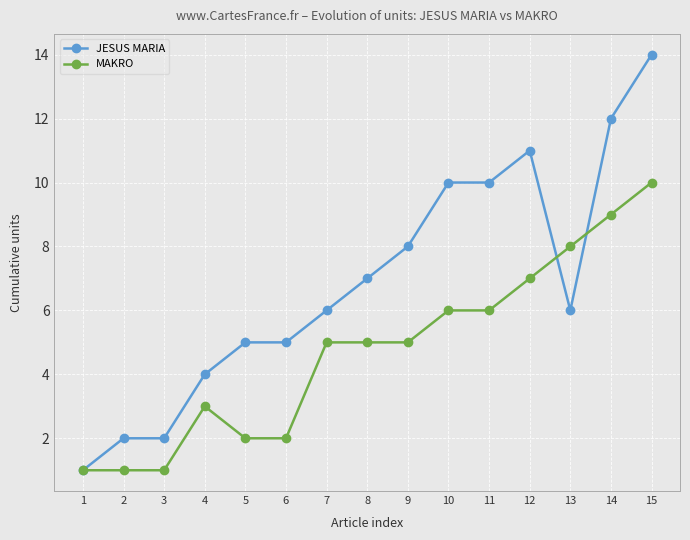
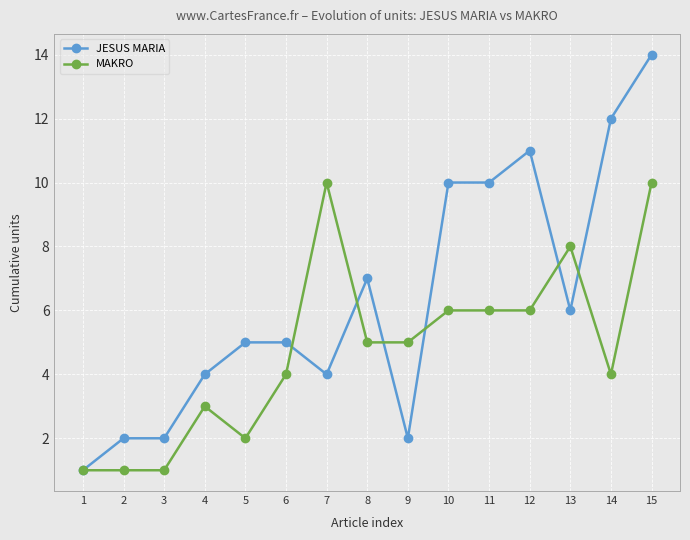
MAKRO, 6: 2 -> 4
JESUS MARIA, 7: 6 -> 4
MAKRO, 7: 5 -> 10
JESUS MARIA, 9: 8 -> 2
MAKRO, 12: 7 -> 6
MAKRO, 14: 9 -> 4
